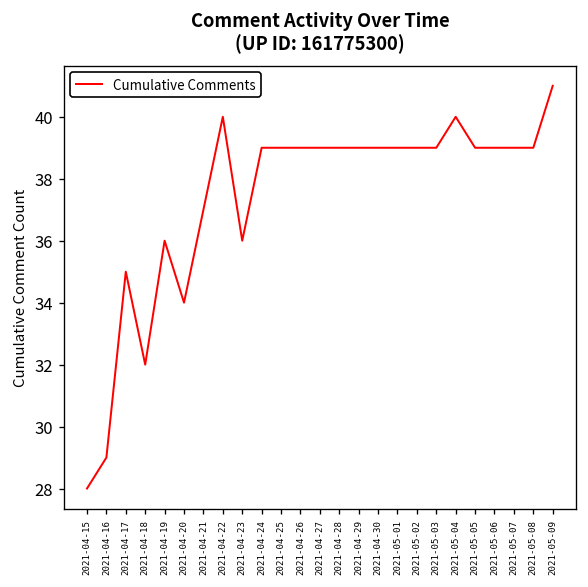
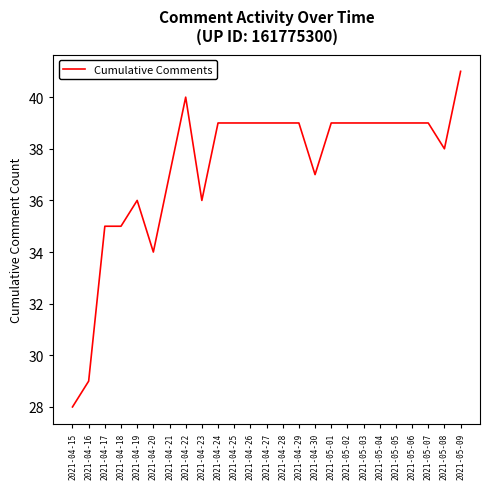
2021-04-18: 32 -> 35
2021-04-30: 39 -> 37
2021-05-04: 40 -> 39
2021-05-08: 39 -> 38
